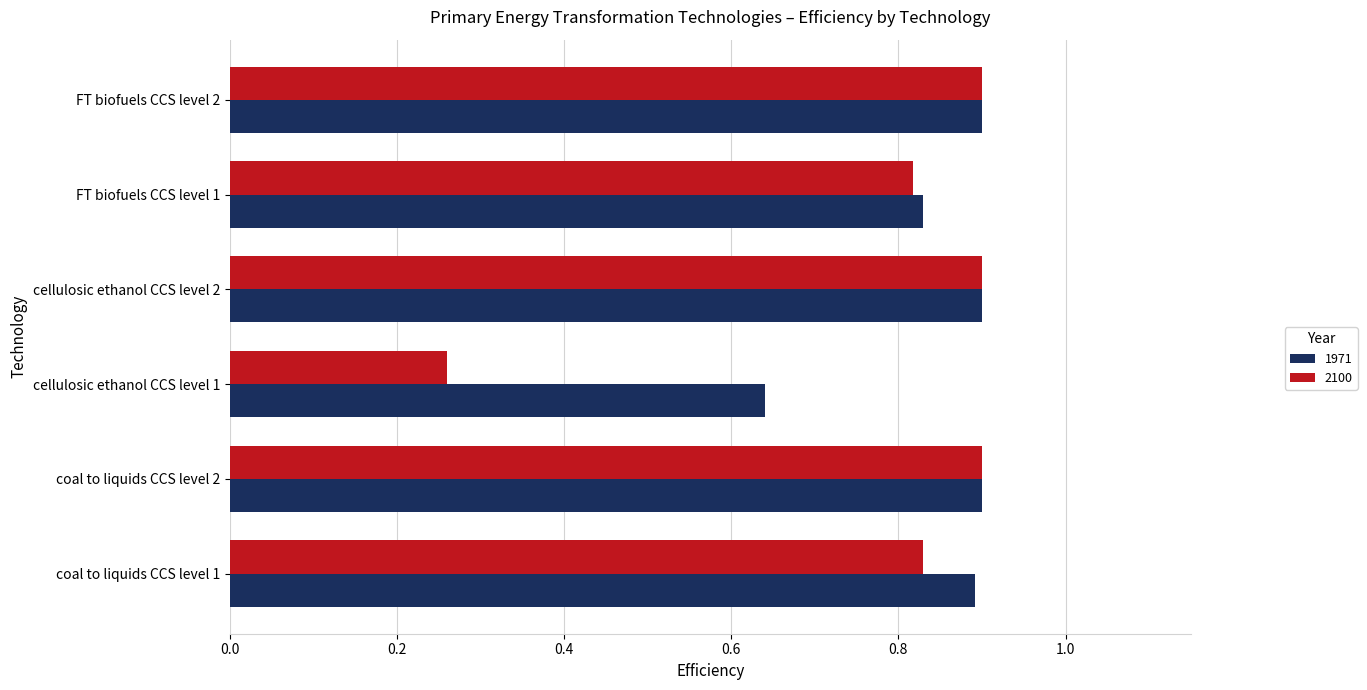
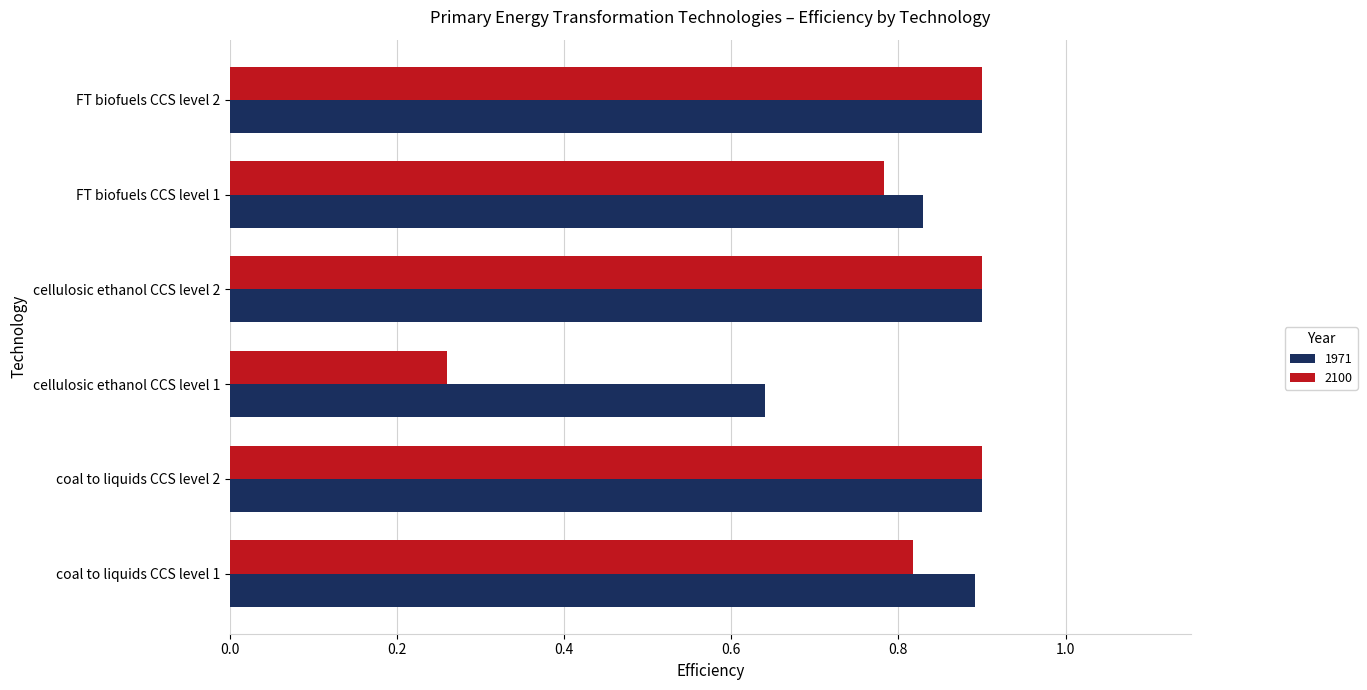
2100, FT biofuels CCS level 1: 0.82 -> 0.78
2100, coal to liquids CCS level 1: 0.83 -> 0.82
